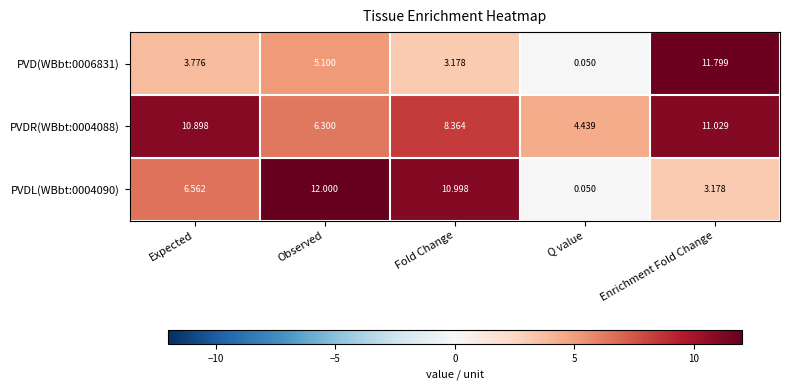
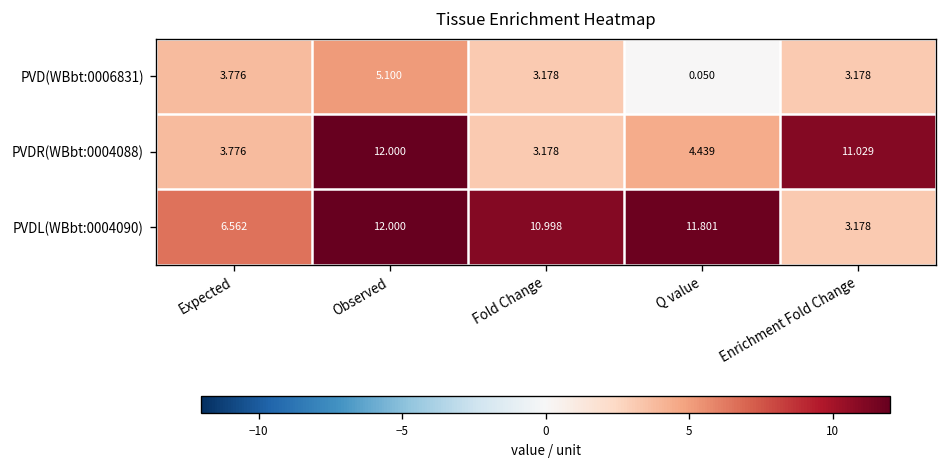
PVD(WBbt:0006831), Enrichment Fold Change: 11.799 -> 3.178
PVDR(WBbt:0004088), Expected: 10.898 -> 3.776
PVDR(WBbt:0004088), Observed: 6.300 -> 12.000
PVDR(WBbt:0004088), Fold Change: 8.364 -> 3.178
PVDL(WBbt:0004090), Q value: 0.050 -> 11.801
